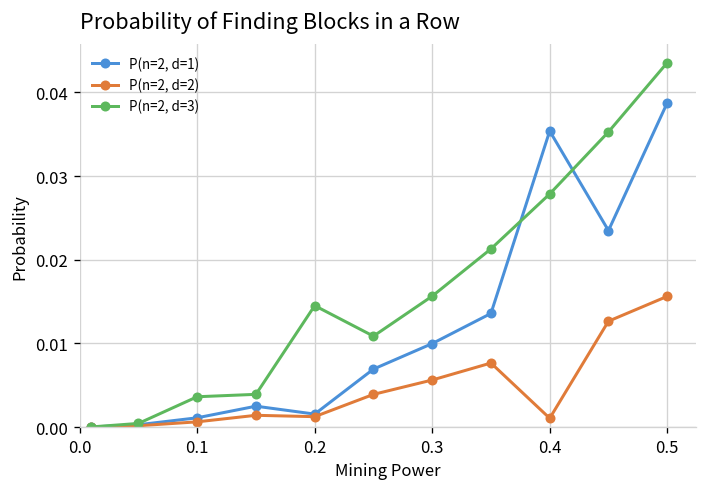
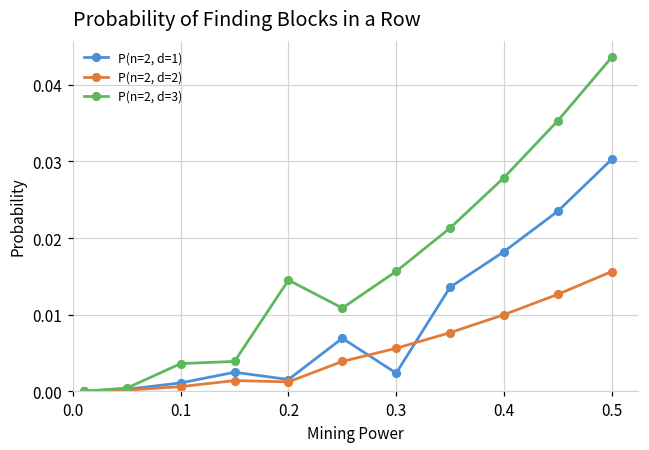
P(n=2, d=1), 0.3: 0.010 -> 0.002
P(n=2, d=1), 0.4: 0.035 -> 0.018
P(n=2, d=2), 0.4: 0.001 -> 0.010
P(n=2, d=1), 0.5: 0.039 -> 0.030
